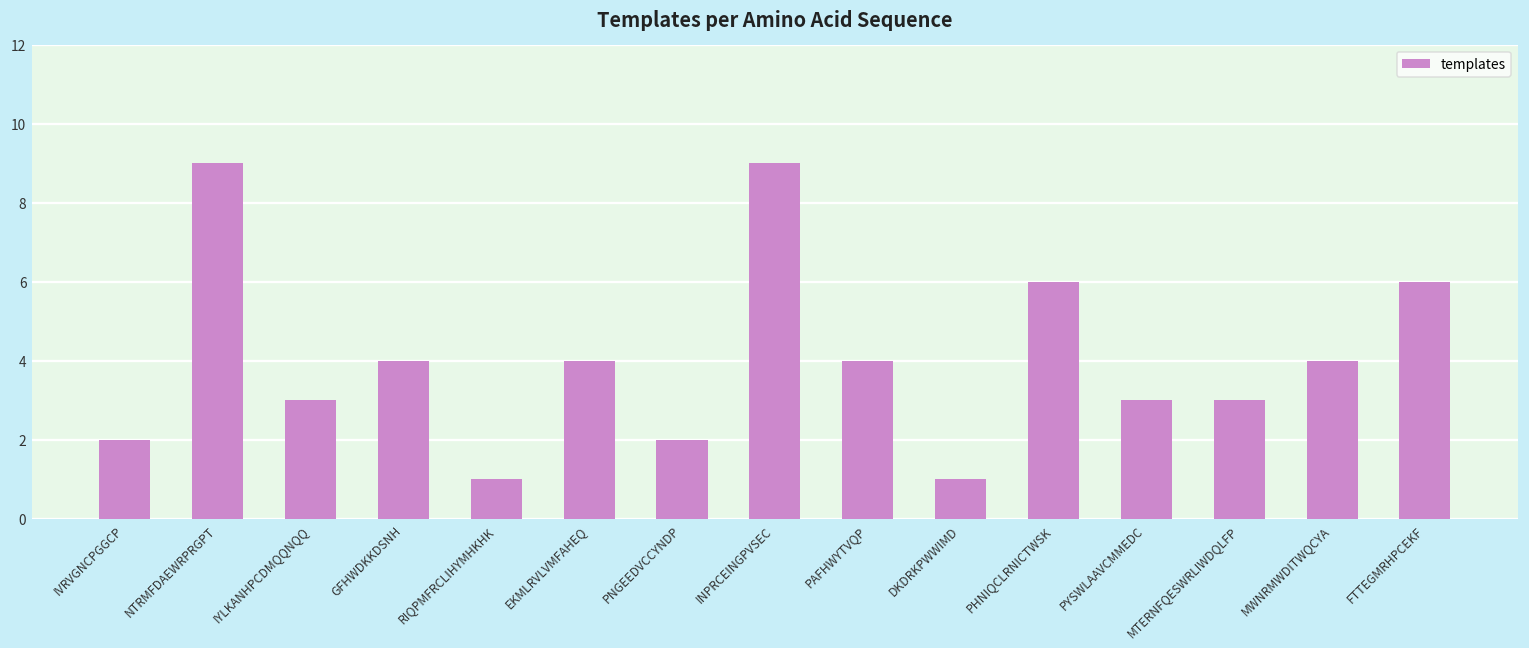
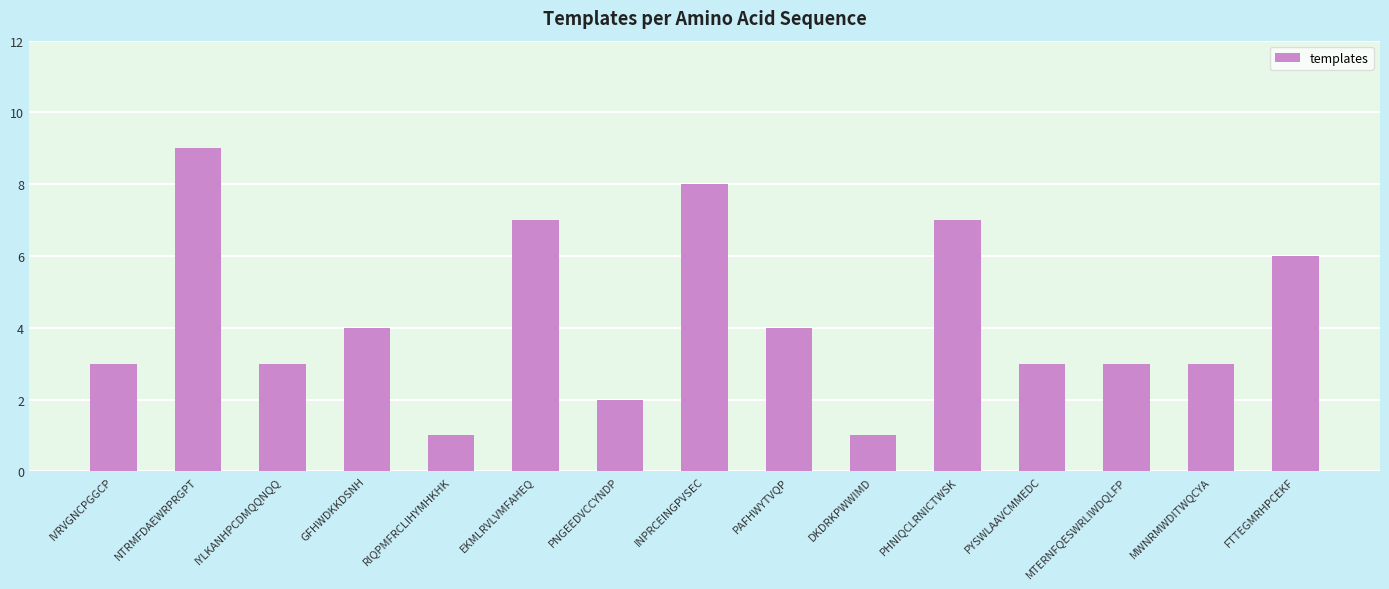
IVRVGNCPGGCP: 2 -> 3
EKMLRVLVMFAHEQ: 4 -> 7
INPRCEINGPVSEC: 9 -> 8
PHNIQCLRNICTWSK: 6 -> 7
MWNRMWDITWQCYA: 4 -> 3
